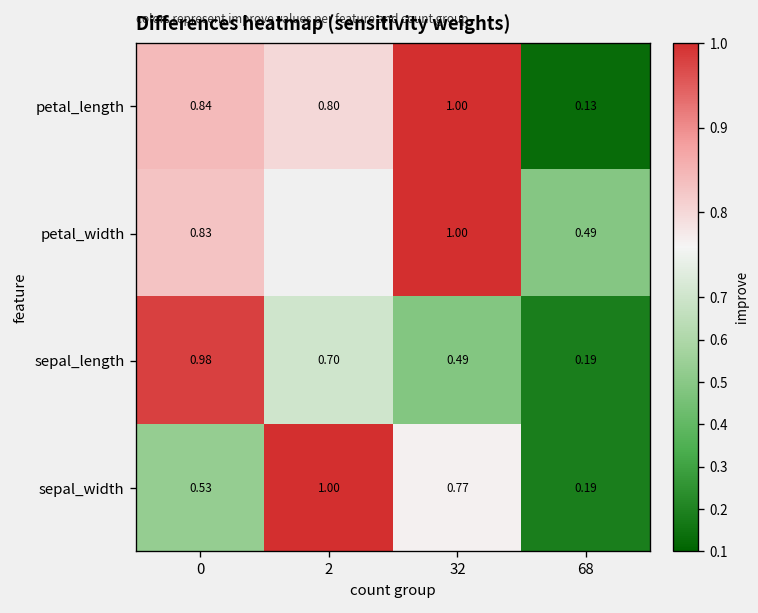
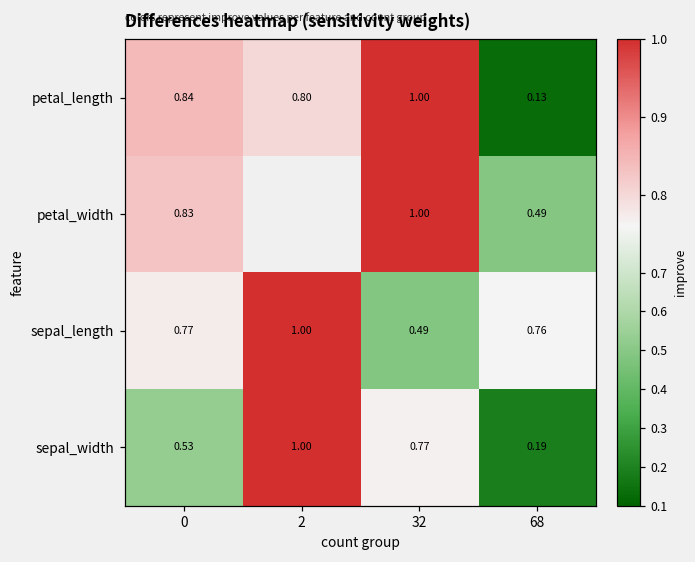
sepal_length, 0: 0.98 -> 0.77
sepal_length, 2: 0.70 -> 1.00
sepal_length, 68: 0.19 -> 0.76
